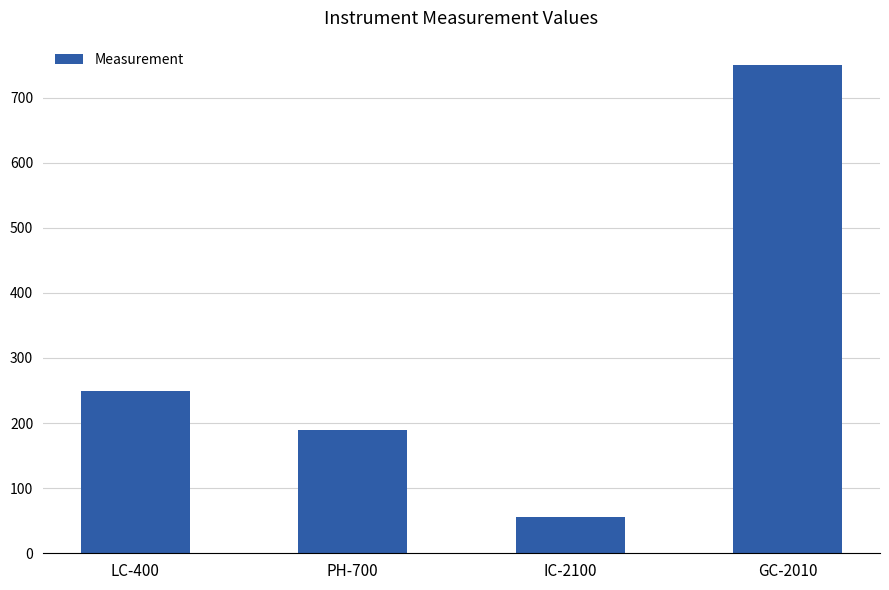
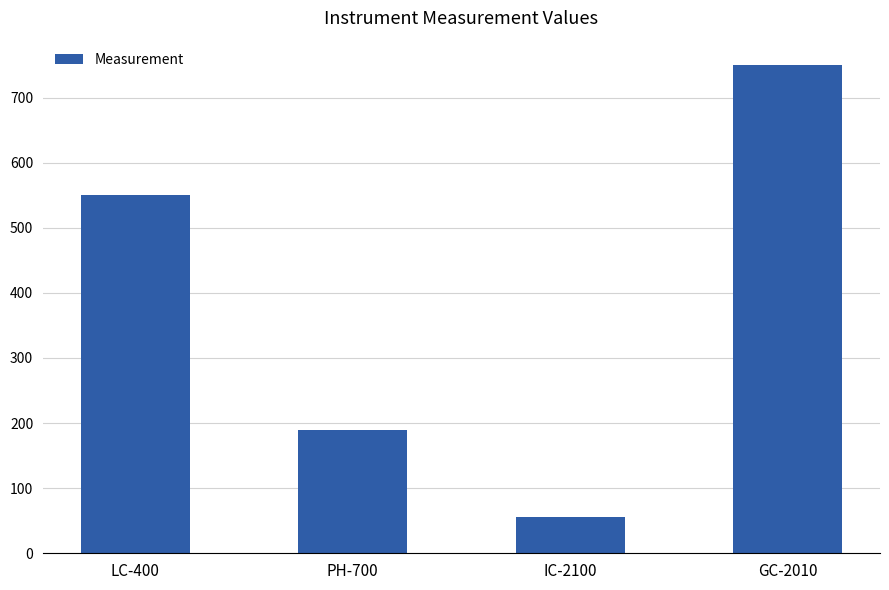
LC-400: 250 -> 550
